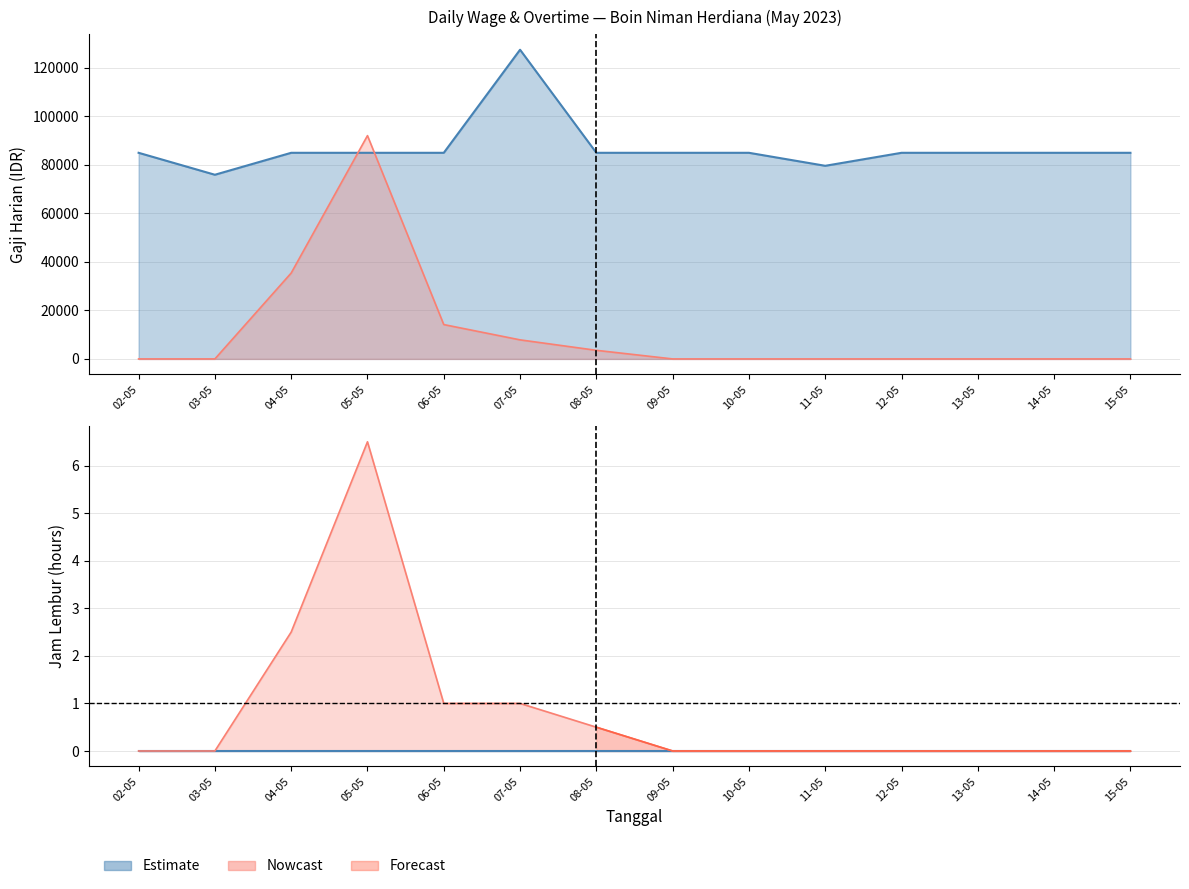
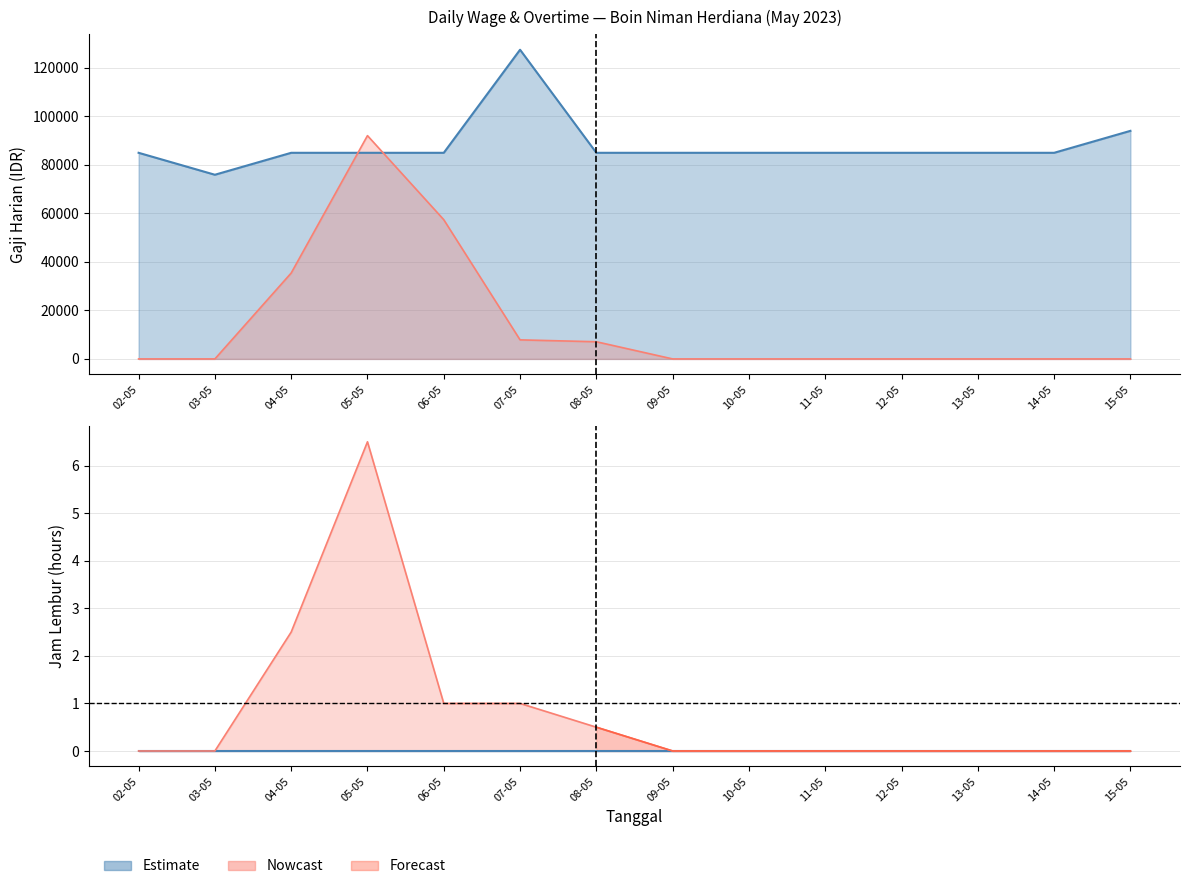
Daily Wage & Overtime — Boin Niman Herdiana (May 2023), Nowcast, 06-05: 14000 -> 57000
Daily Wage & Overtime — Boin Niman Herdiana (May 2023), Nowcast, 08-05: 4000 -> 7000
Daily Wage & Overtime — Boin Niman Herdiana (May 2023), Estimate, 11-05: 80000 -> 85000
Daily Wage & Overtime — Boin Niman Herdiana (May 2023), Estimate, 15-05: 85000 -> 94000
